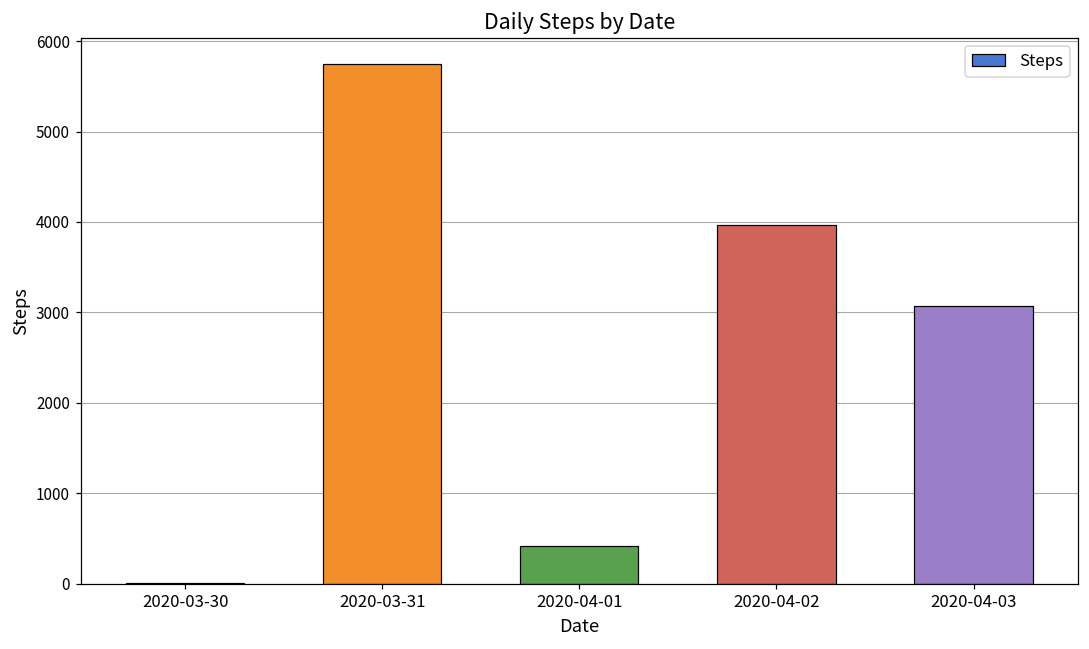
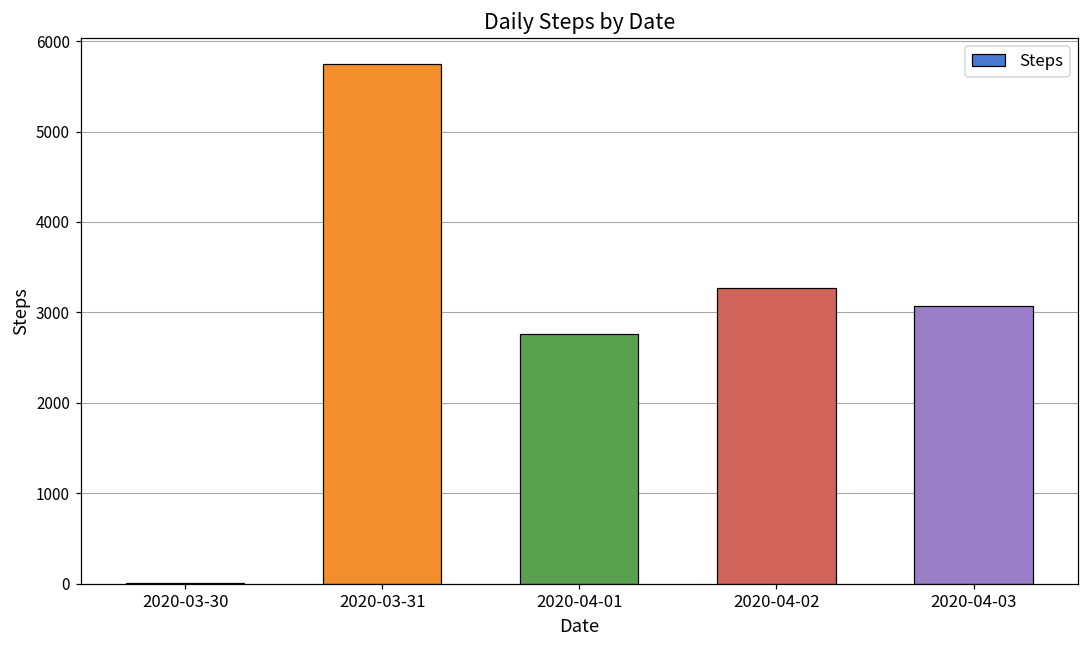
2020-04-01: 400 -> 2800
2020-04-02: 4000 -> 3300
